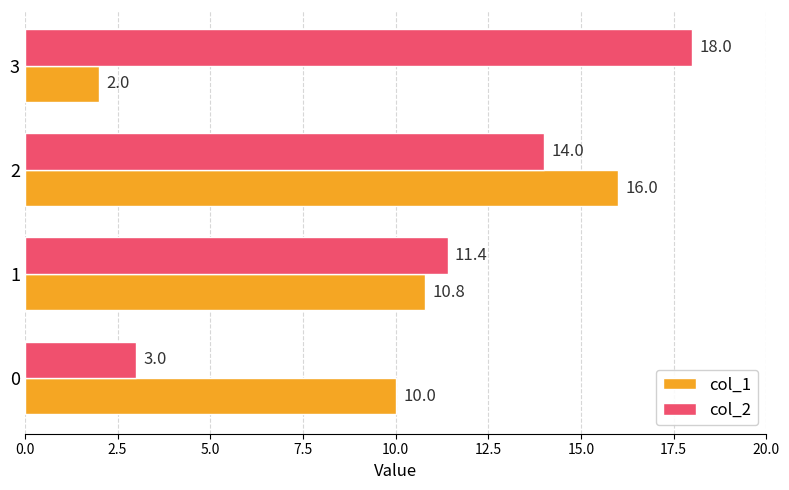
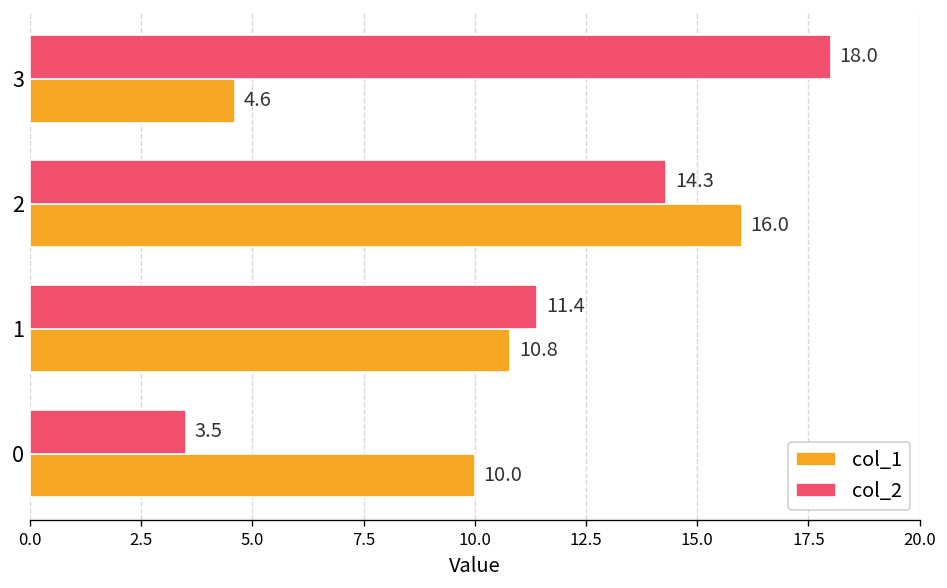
col_1, 3: 2.0 -> 4.6
col_2, 2: 14.0 -> 14.3
col_2, 0: 3.0 -> 3.5
